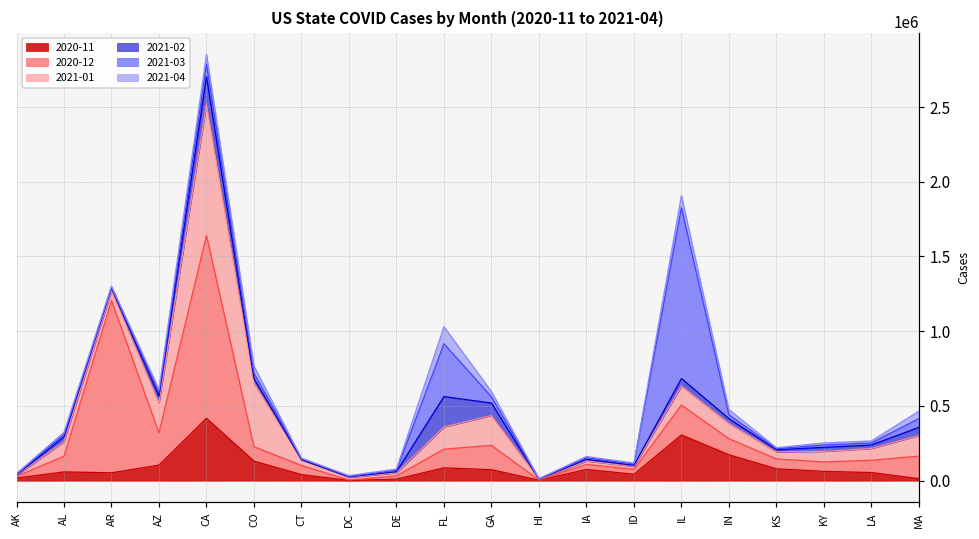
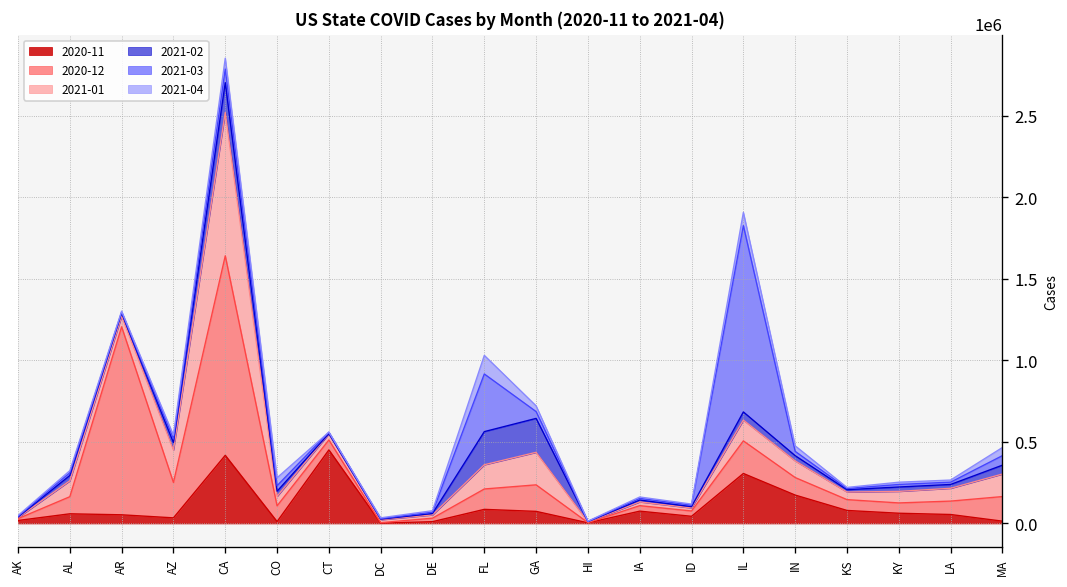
2020-11, AZ: 100000 -> 30000
2020-11, CO: 130000 -> 10000
2021-01, CO: 430000 -> 60000
2020-11, CT: 40000 -> 450000
2021-02, GA: 80000 -> 210000
